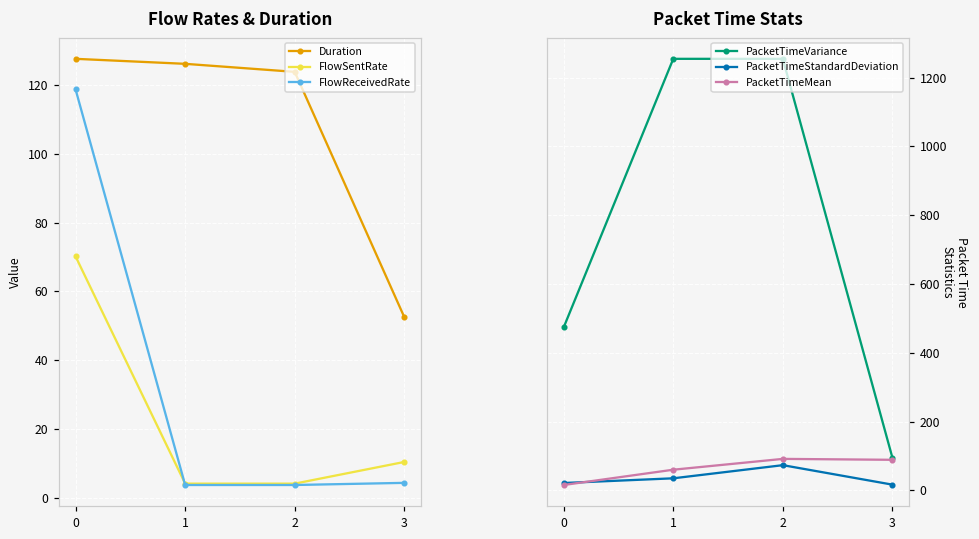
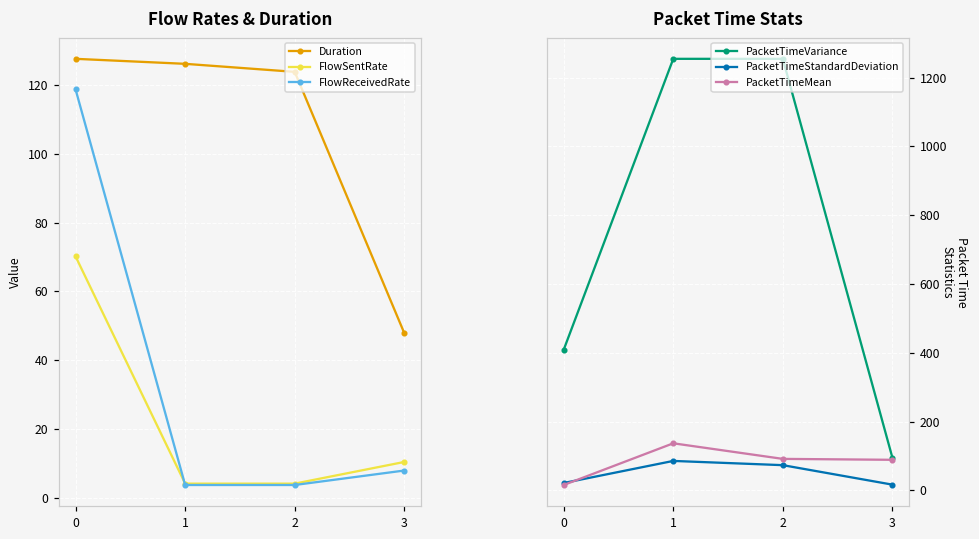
Flow Rates & Duration, Duration, 3: 53 -> 48
Flow Rates & Duration, FlowReceivedRate, 3: 4 -> 8
Packet Time Stats, PacketTimeVariance, 0: 470 -> 410
Packet Time Stats, PacketTimeStandardDeviation, 1: 40 -> 90
Packet Time Stats, PacketTimeMean, 1: 60 -> 140
